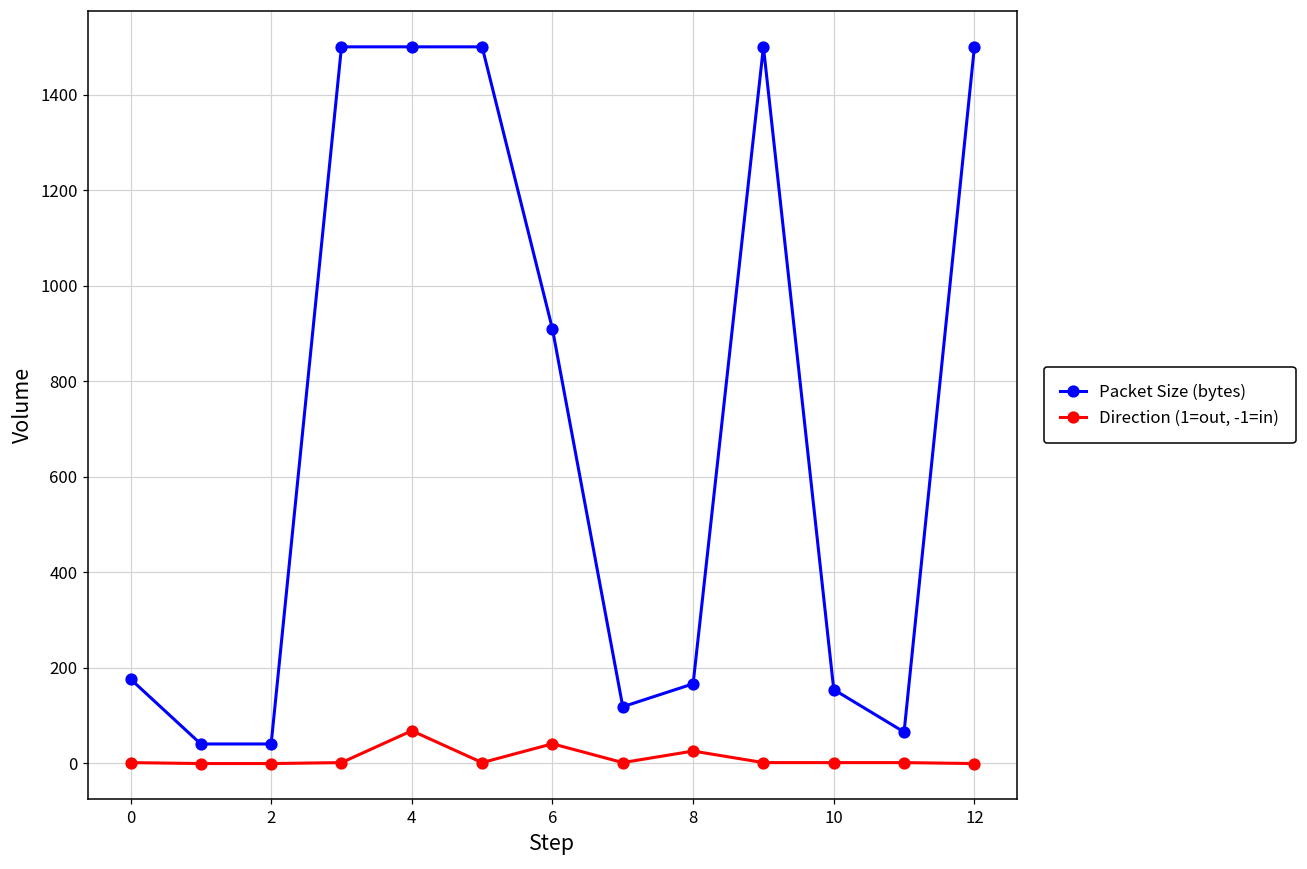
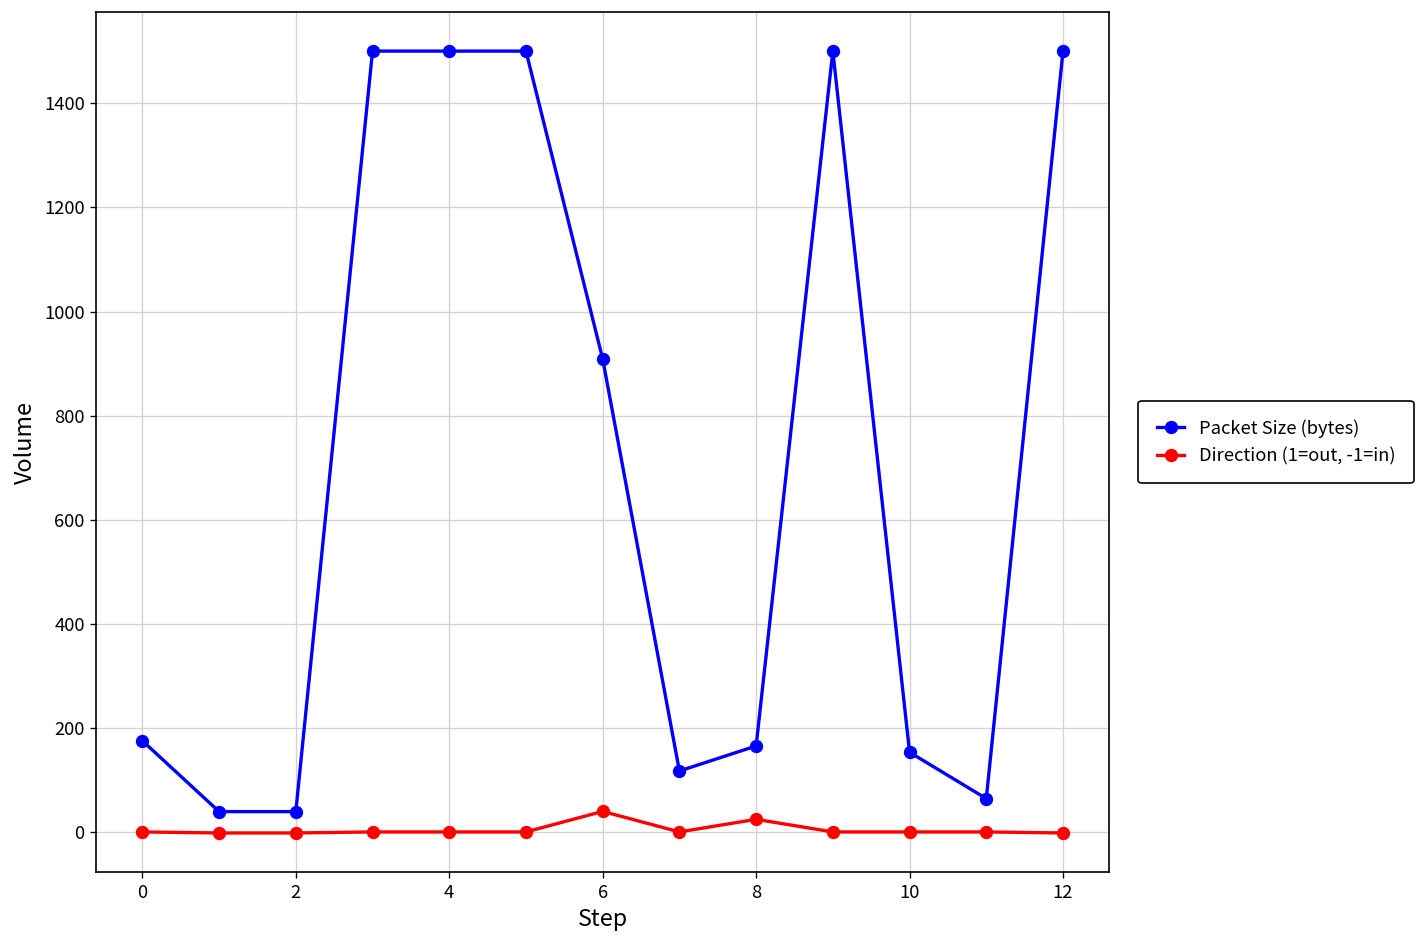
Direction (1=out, -1=in), 4: 70 -> 0
